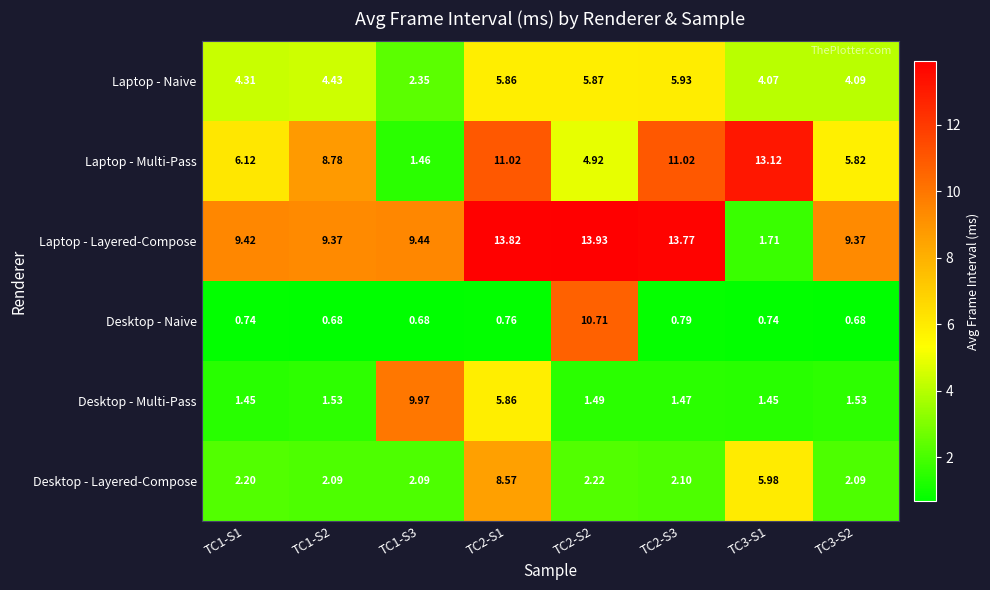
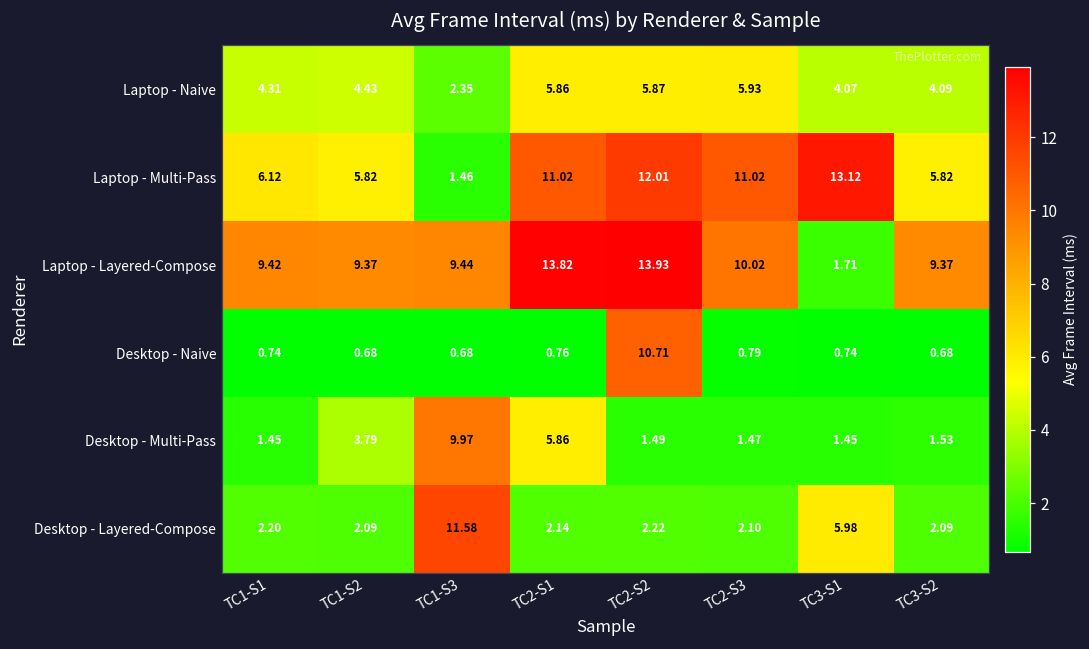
Laptop - Multi-Pass, TC1-S2: 8.78 -> 5.82
Laptop - Multi-Pass, TC2-S2: 4.92 -> 12.01
Laptop - Layered-Compose, TC2-S3: 13.77 -> 10.02
Desktop - Multi-Pass, TC1-S2: 1.53 -> 3.79
Desktop - Layered-Compose, TC1-S3: 2.09 -> 11.58
Desktop - Layered-Compose, TC2-S1: 8.57 -> 2.14
